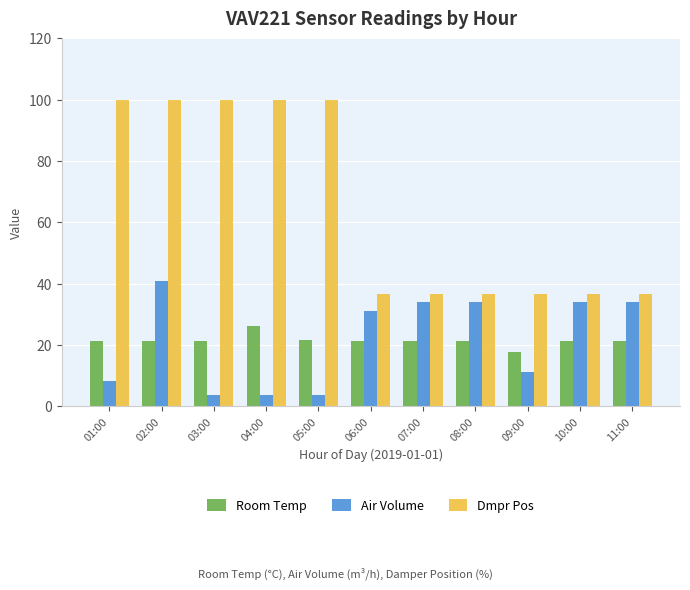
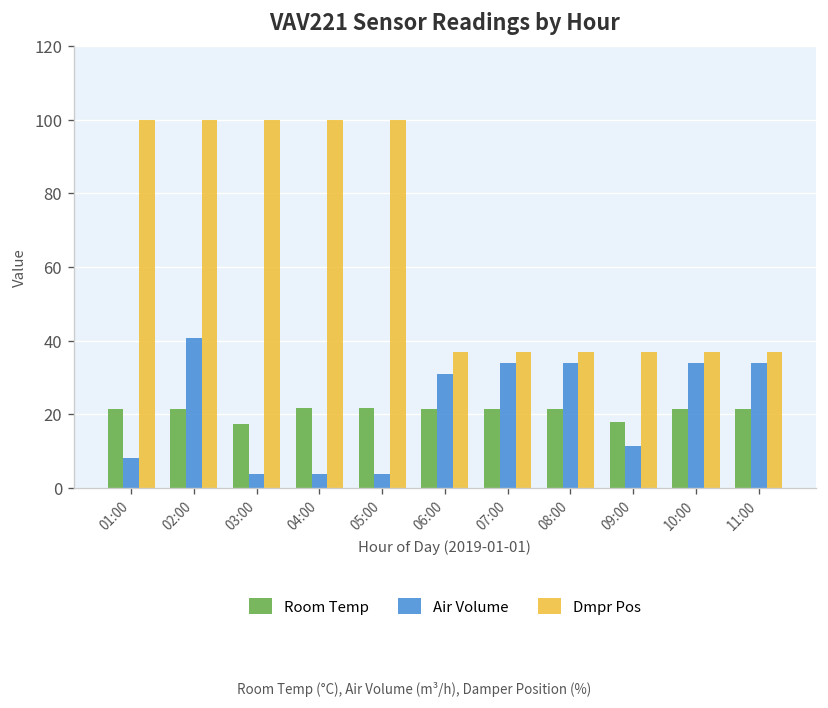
Room Temp, 03:00: 21 -> 17
Room Temp, 04:00: 26 -> 22
